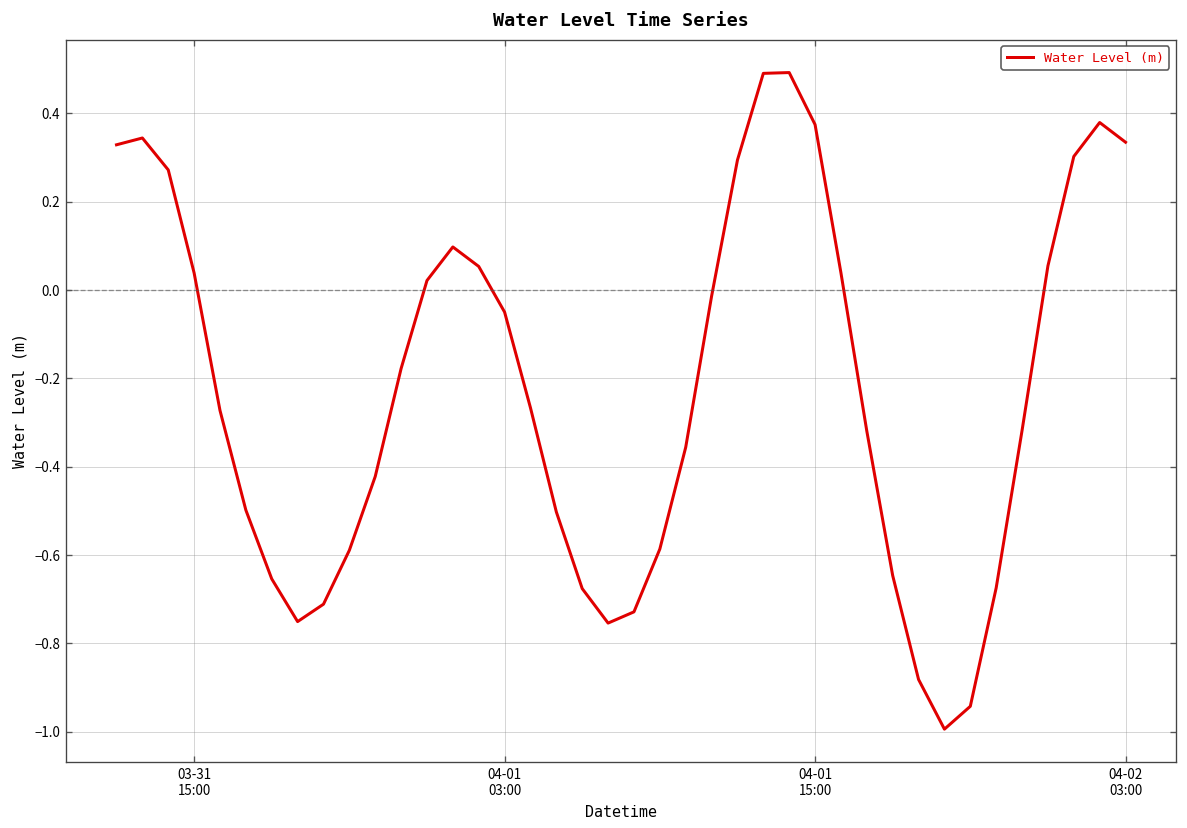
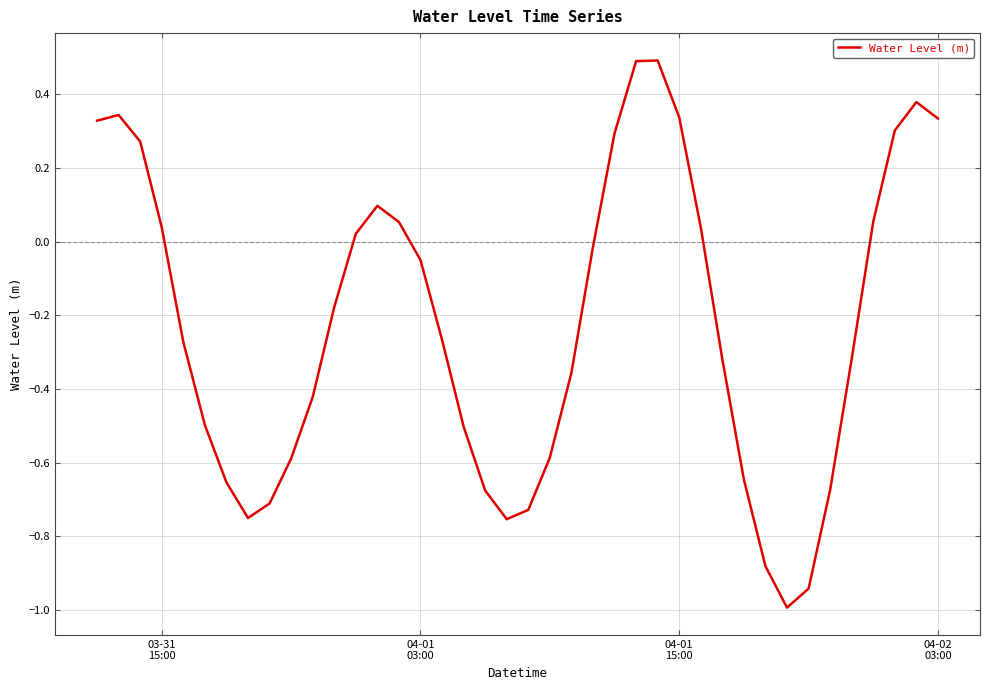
04-01 15:00: 0.37 -> 0.34
